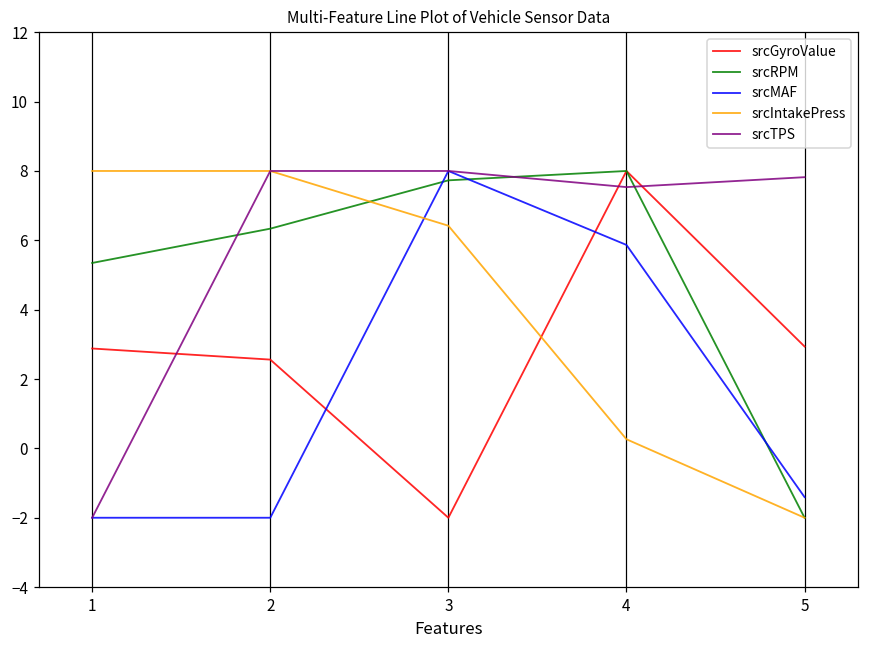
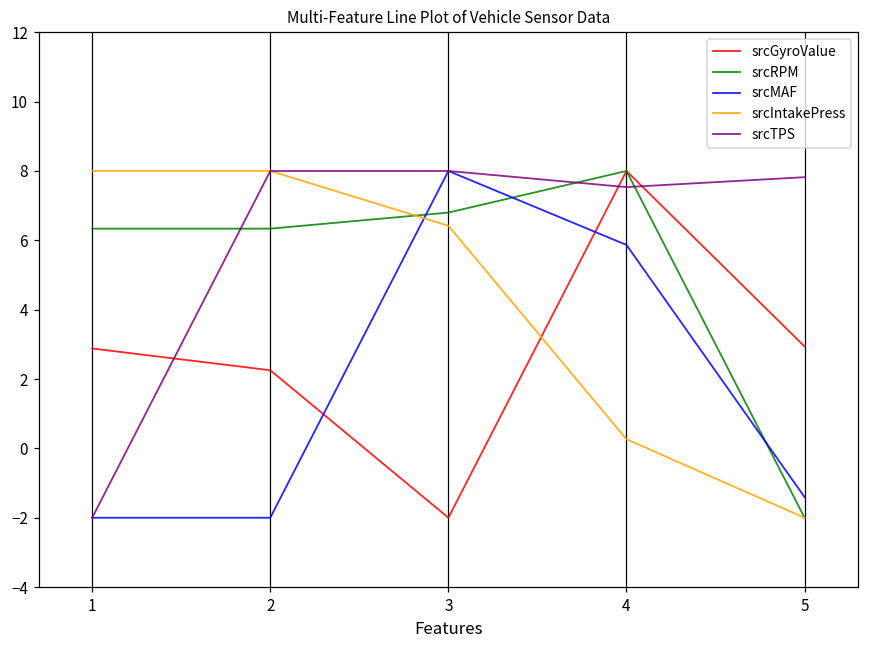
srcRPM, 1: 5.3 -> 6.3
srcGyroValue, 2: 2.6 -> 2.3
srcRPM, 3: 7.7 -> 6.8
